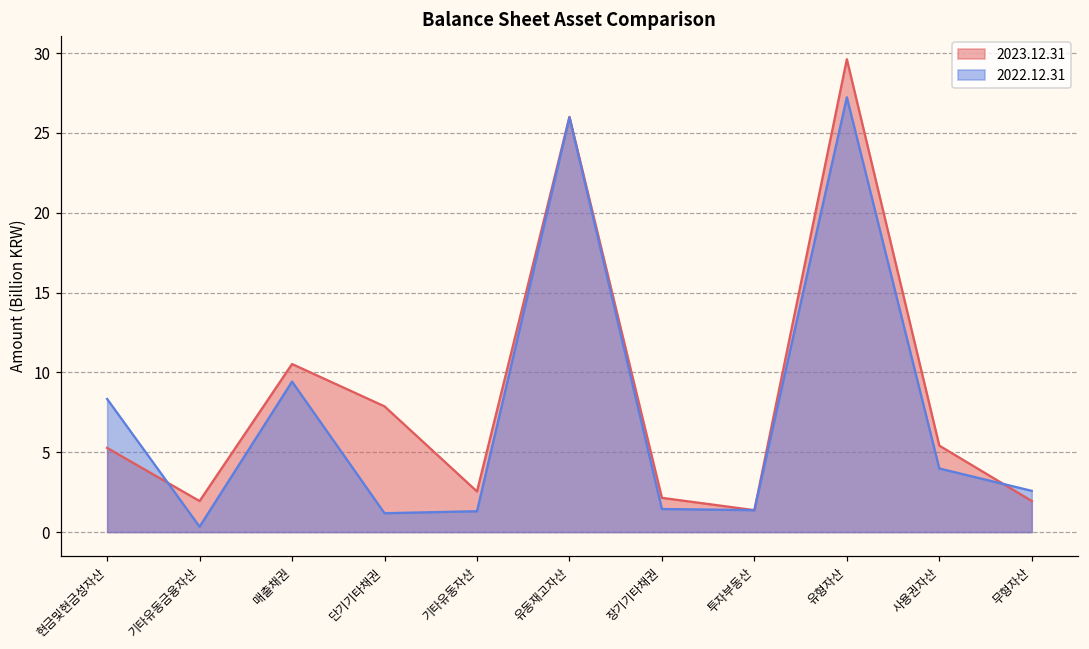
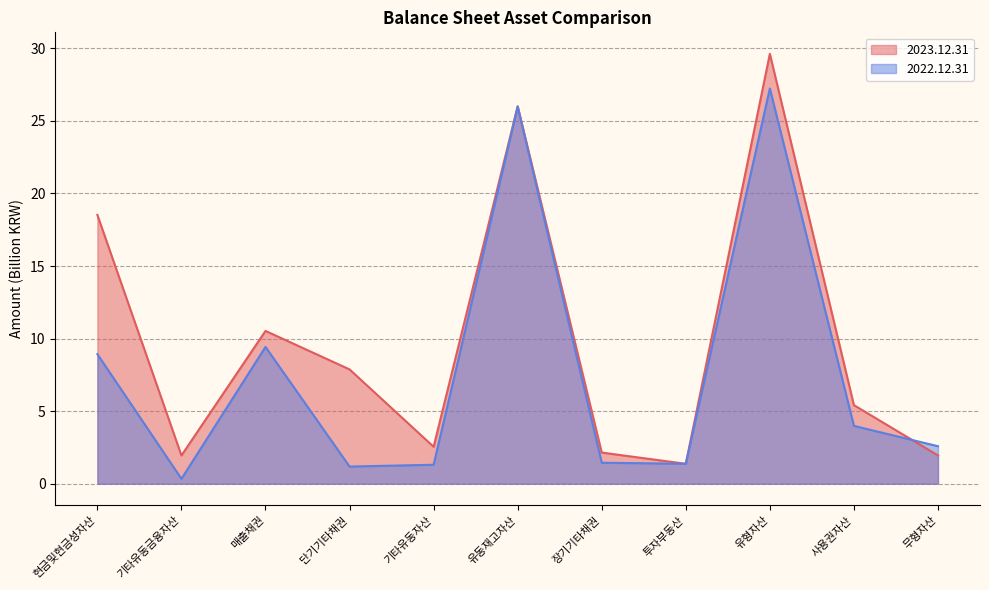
2023.12.31, 현금및현금성자산: 5.3 -> 18.5
2022.12.31, 현금및현금성자산: 8.3 -> 8.9
